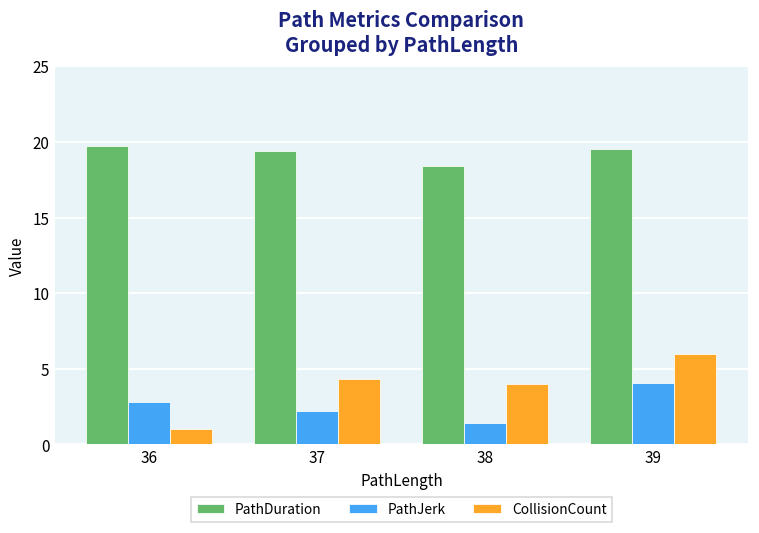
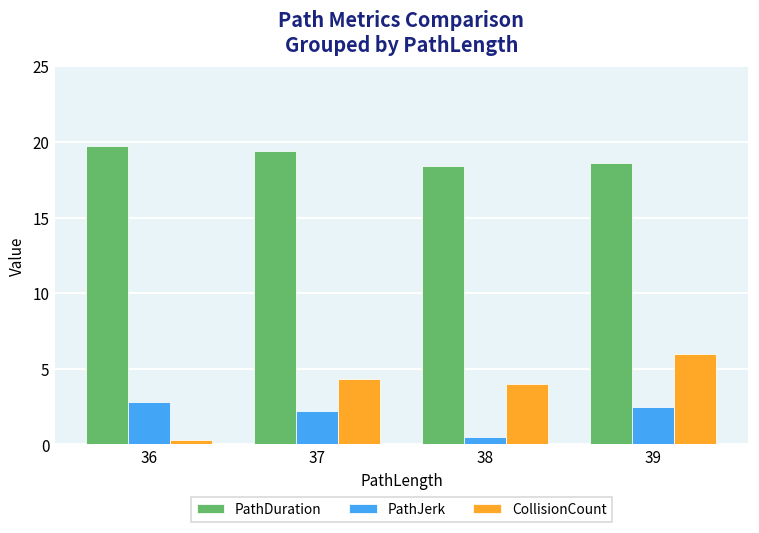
CollisionCount, 36: 1.0 -> 0.3
PathJerk, 38: 1.4 -> 0.5
PathDuration, 39: 19.6 -> 18.6
PathJerk, 39: 4.1 -> 2.5
